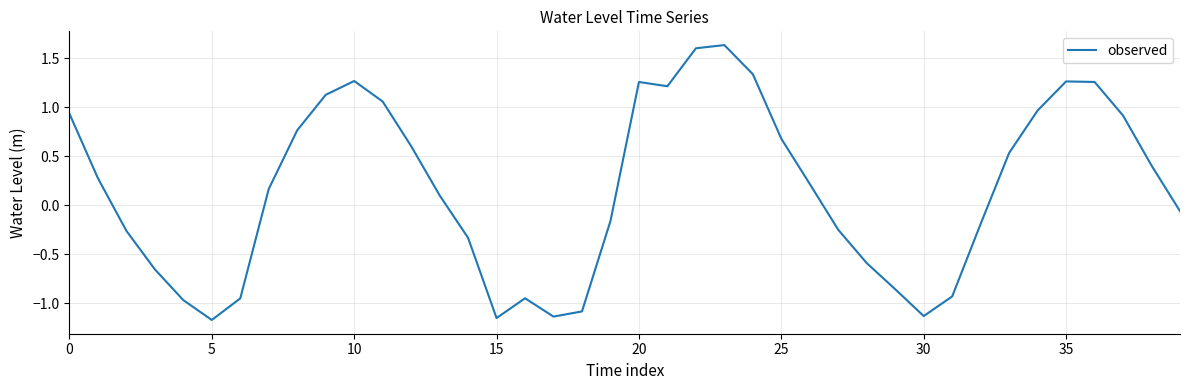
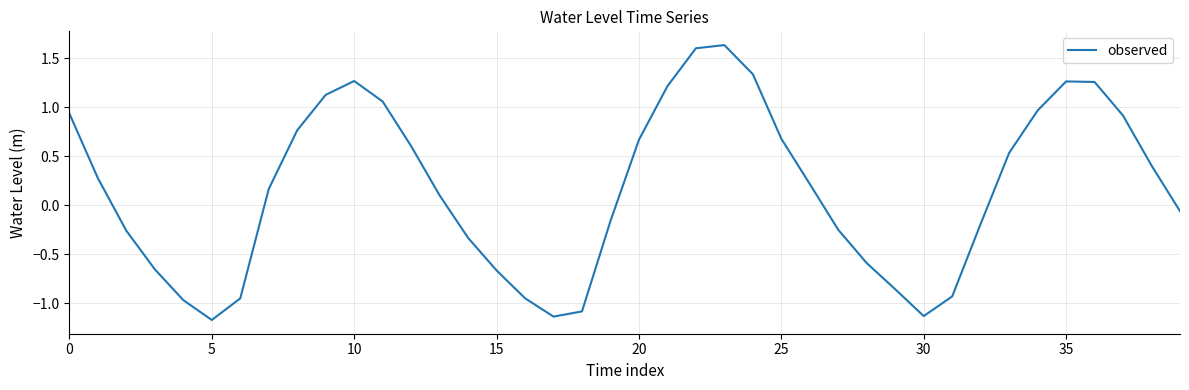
15: -1.2 -> -0.7
20: 1.3 -> 0.7
